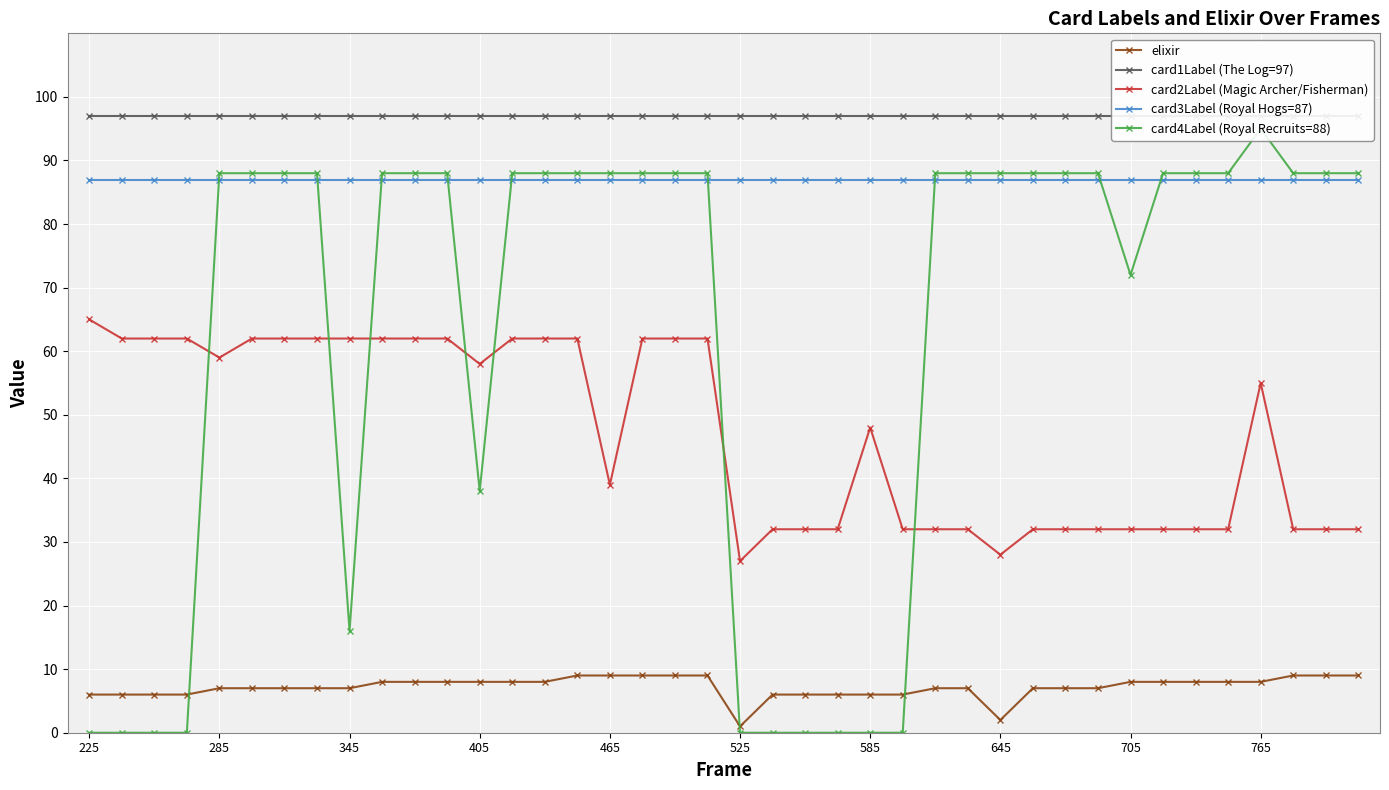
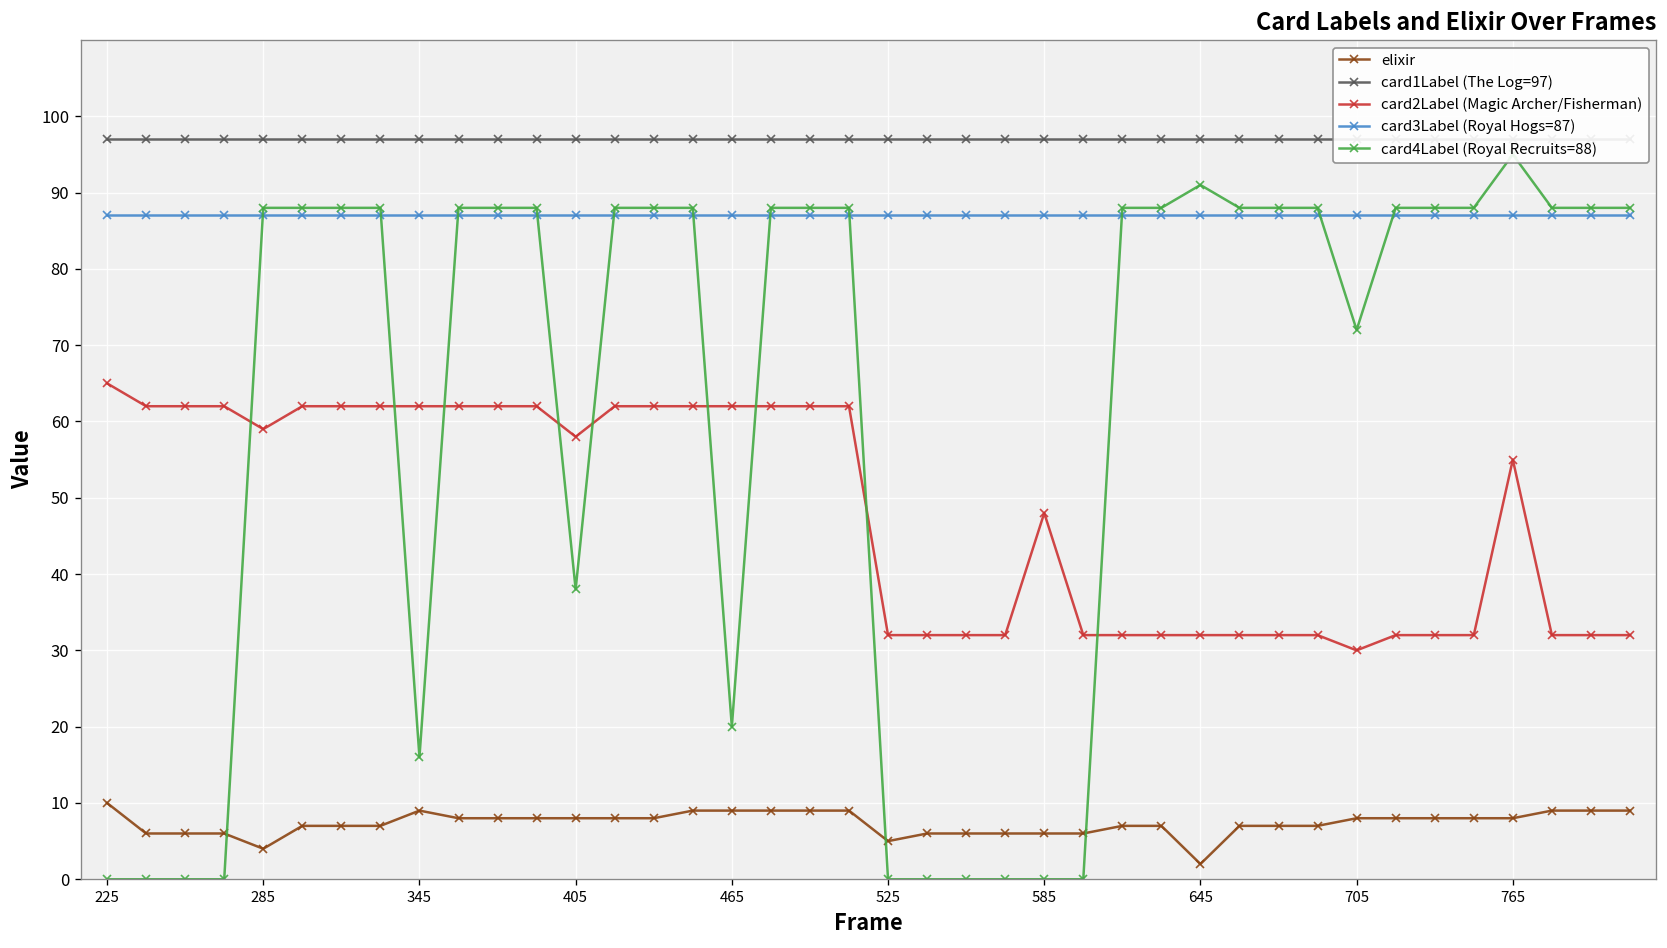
elixir, 225: 6 -> 10
elixir, 285: 7 -> 4
elixir, 345: 7 -> 9
card2Label (Magic Archer/Fisherman), 465: 39 -> 62
card4Label (Royal Recruits=88), 465: 88 -> 20
elixir, 525: 1 -> 5
card2Label (Magic Archer/Fisherman), 525: 27 -> 32
card2Label (Magic Archer/Fisherman), 645: 28 -> 32
card4Label (Royal Recruits=88), 645: 88 -> 91
card2Label (Magic Archer/Fisherman), 705: 32 -> 30
